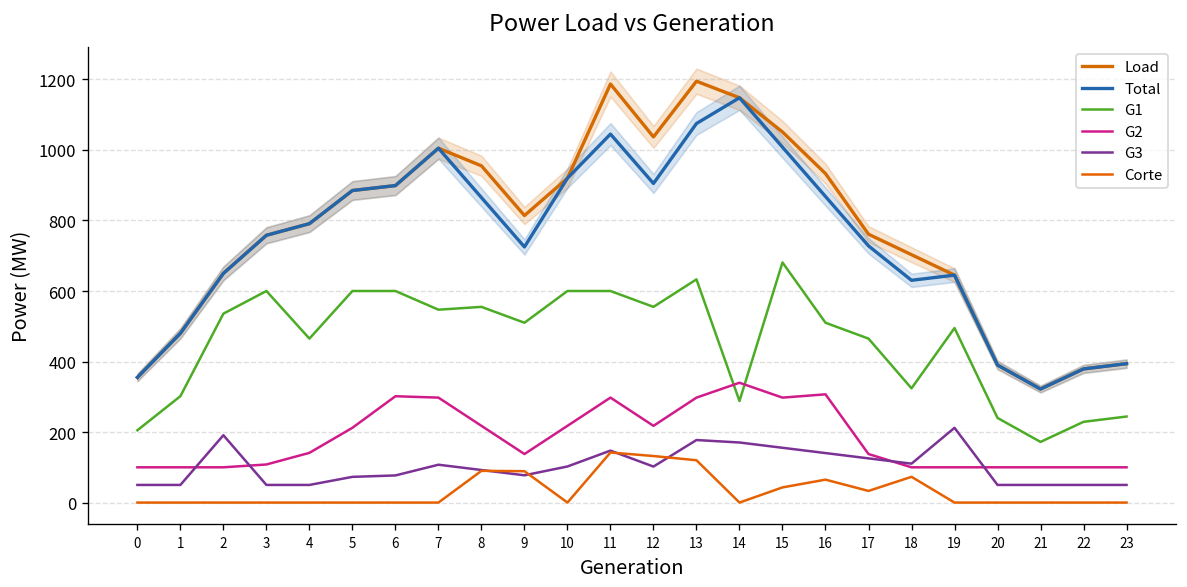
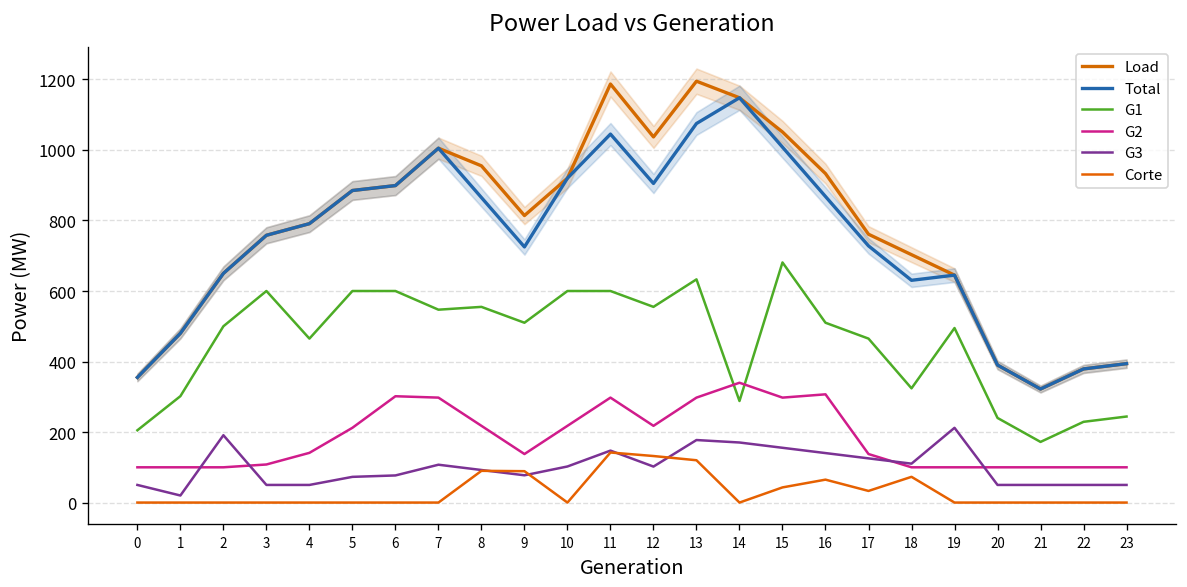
G3, 1: 50 -> 20
G1, 2: 540 -> 500
